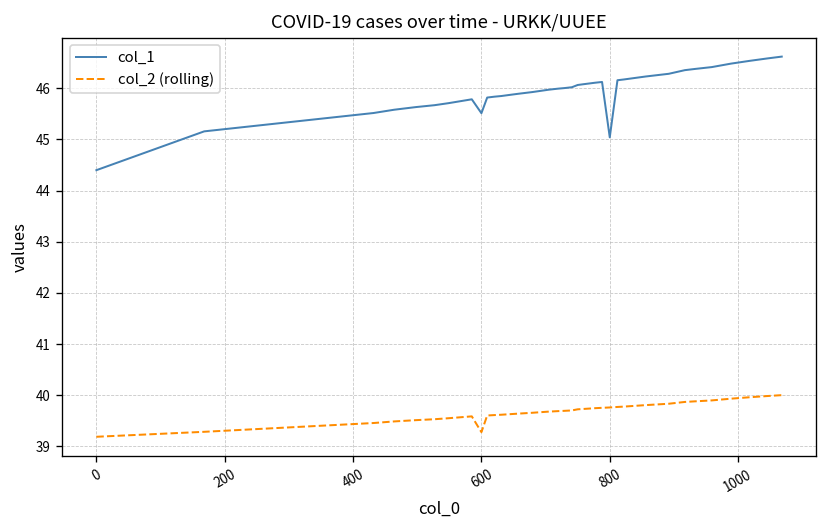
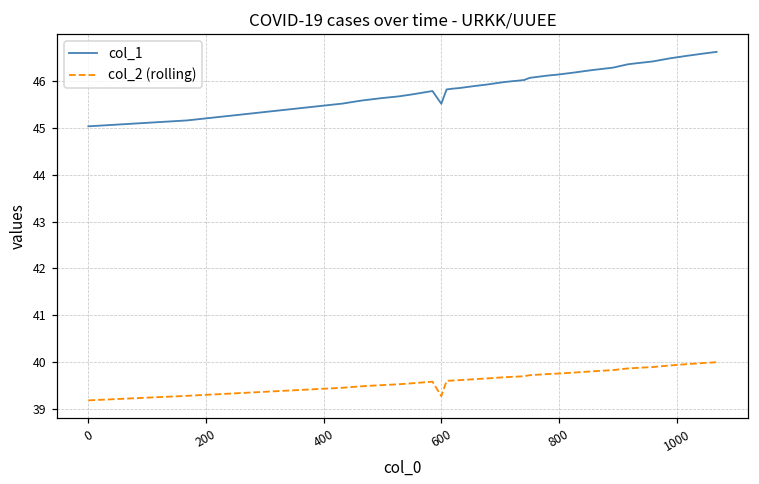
col_1, 0: 44.4 -> 45.0
col_1, 800: 45.0 -> 46.1
